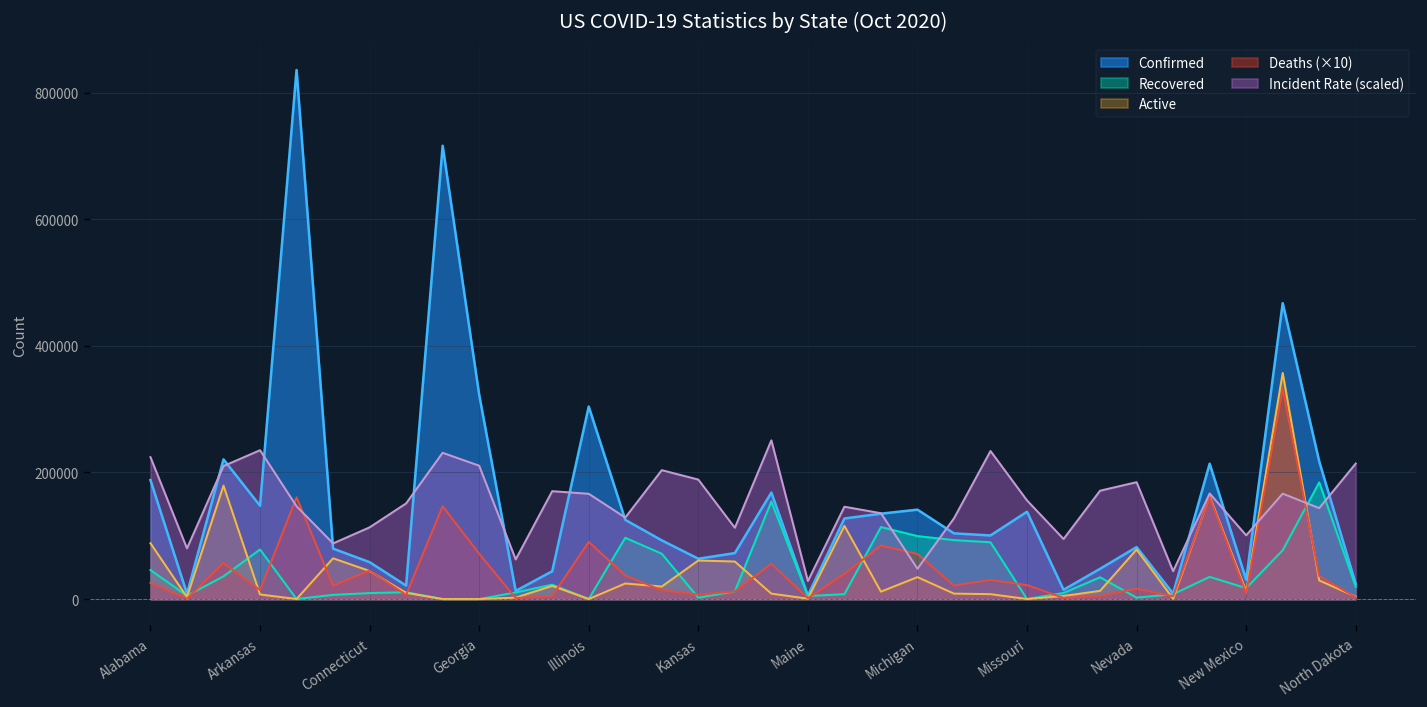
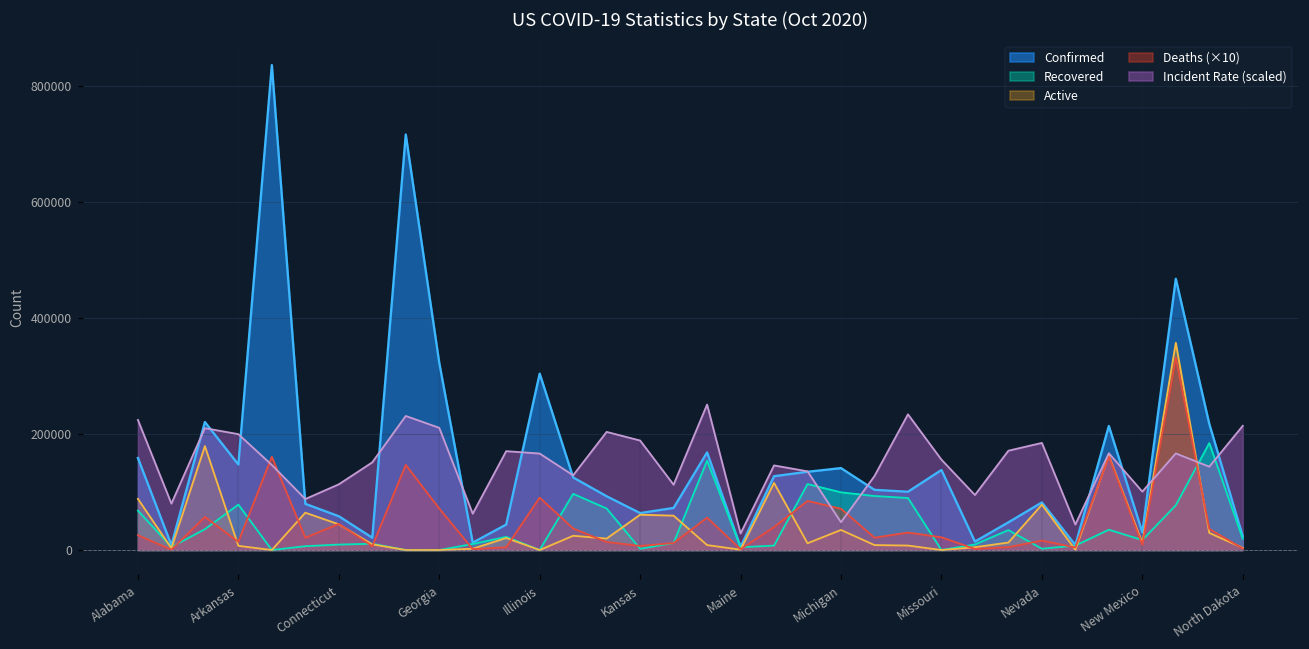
Confirmed, Alabama: 190000 -> 160000
Recovered, Alabama: 50000 -> 70000
Incident Rate (scaled), Arkansas: 240000 -> 200000
